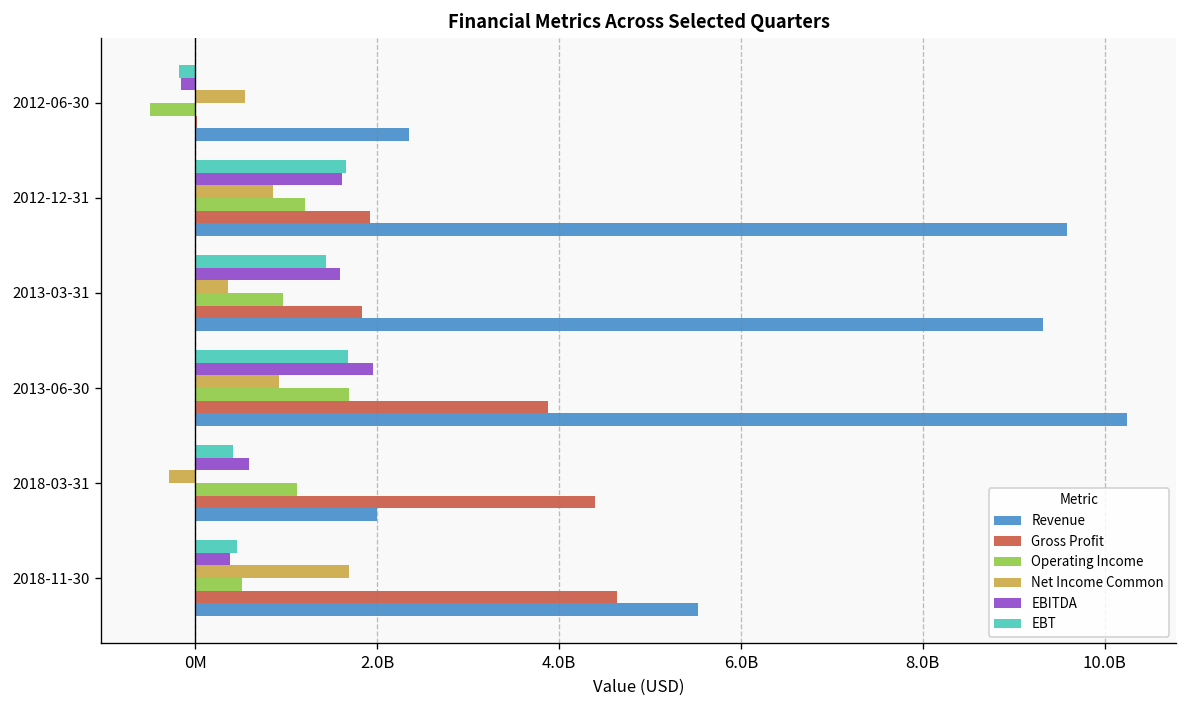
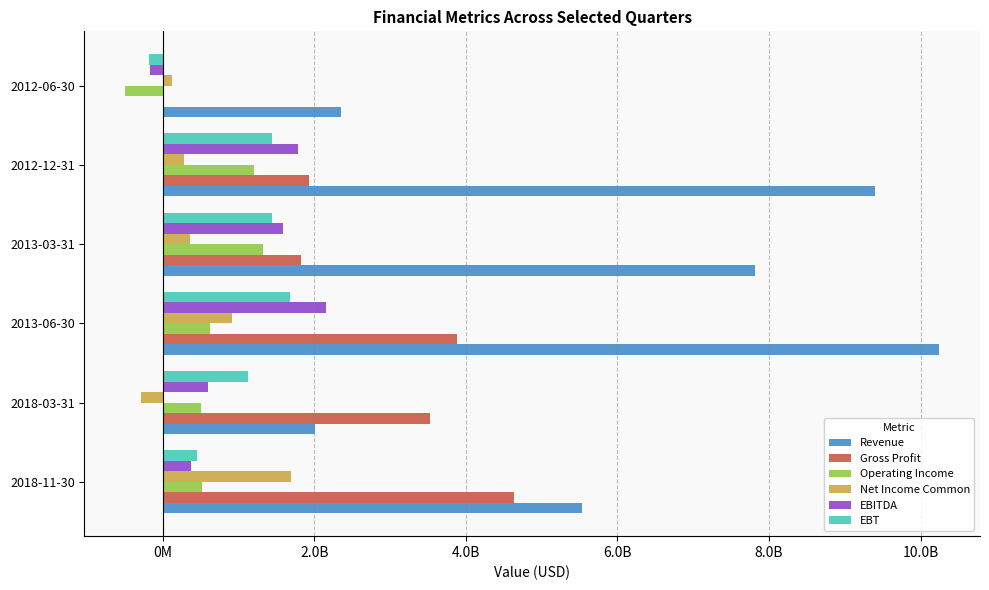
Net Income Common, 2012-06-30: 500000000 -> 100000000
EBT, 2012-12-31: 1700000000 -> 1400000000
EBITDA, 2012-12-31: 1600000000 -> 1800000000
Net Income Common, 2012-12-31: 900000000 -> 300000000
Revenue, 2012-12-31: 9600000000 -> 9400000000
Operating Income, 2013-03-31: 1000000000 -> 1300000000
Revenue, 2013-03-31: 9300000000 -> 7800000000
EBITDA, 2013-06-30: 2000000000 -> 2200000000
Operating Income, 2013-06-30: 1700000000 -> 600000000
EBT, 2018-03-31: 400000000 -> 1100000000
Operating Income, 2018-03-31: 1100000000 -> 500000000
Gross Profit, 2018-03-31: 4400000000 -> 3500000000
